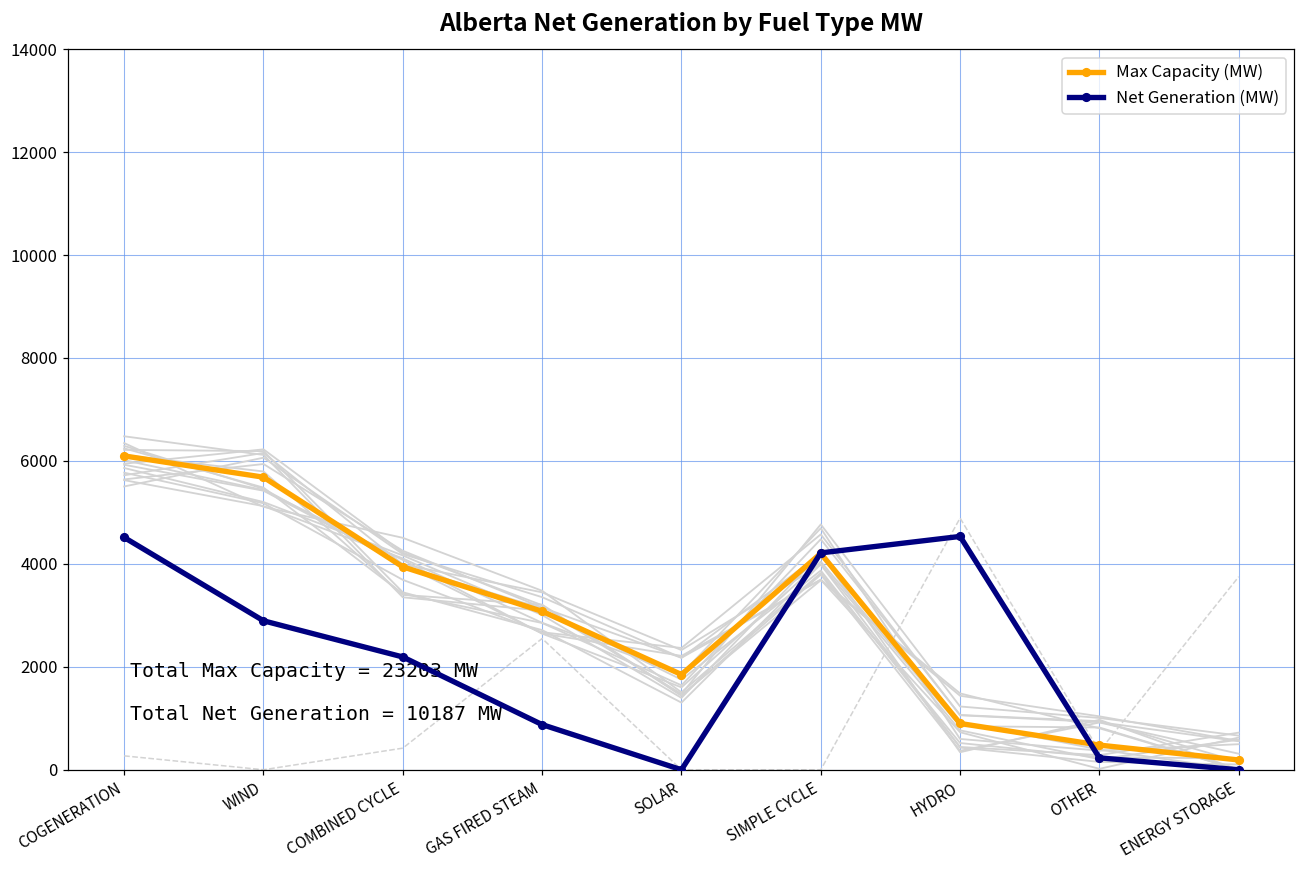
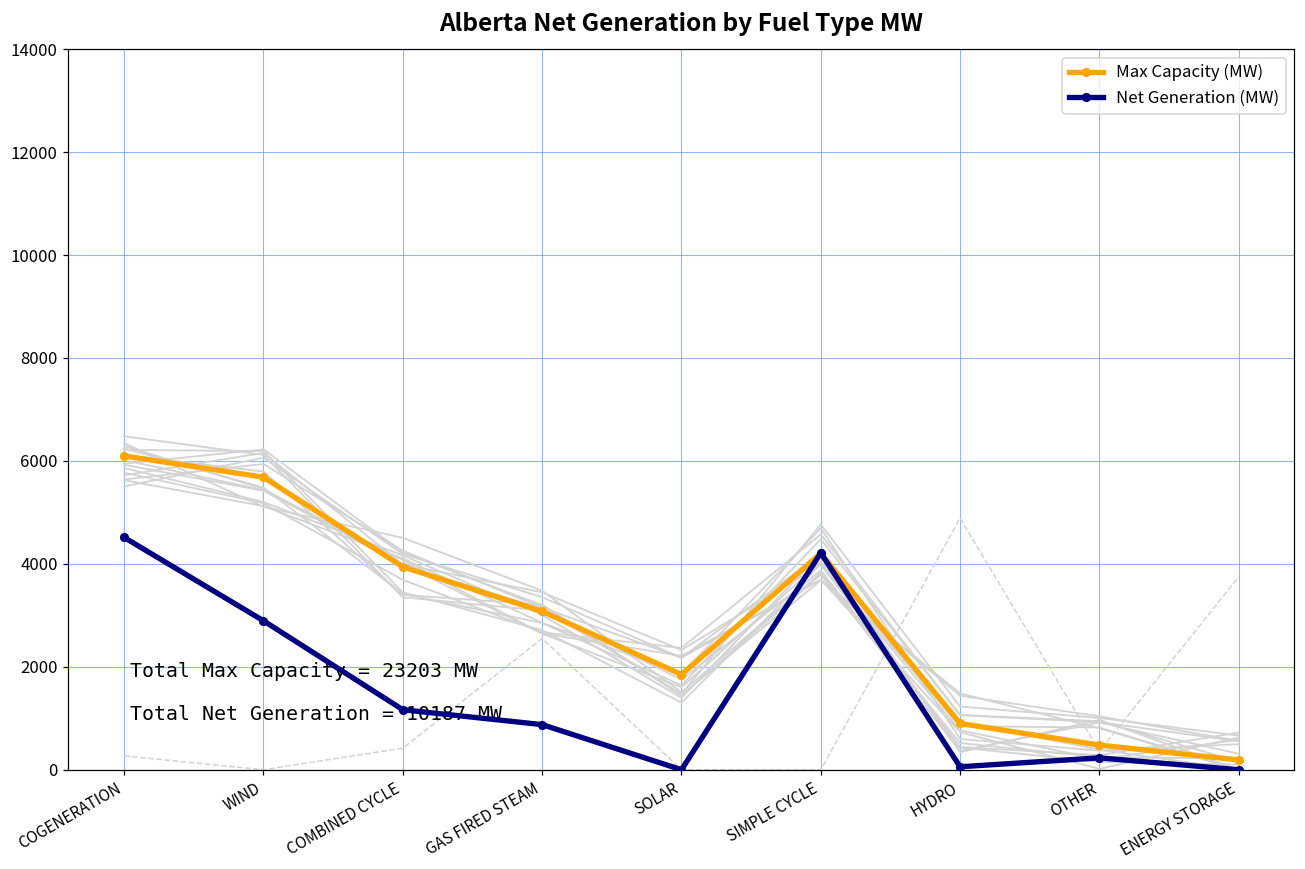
Net Generation (MW), COMBINED CYCLE: 2200 -> 1200
Net Generation (MW), HYDRO: 4500 -> 100
